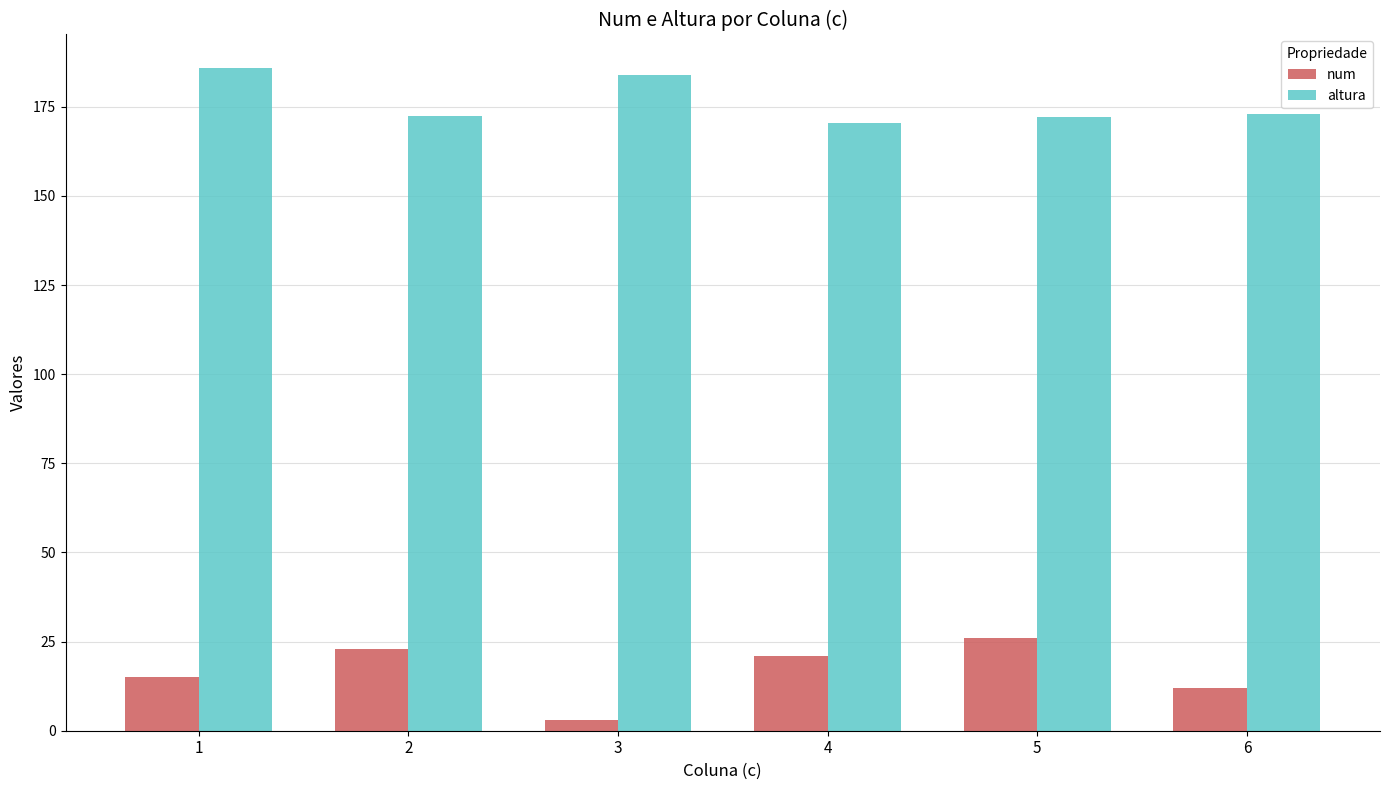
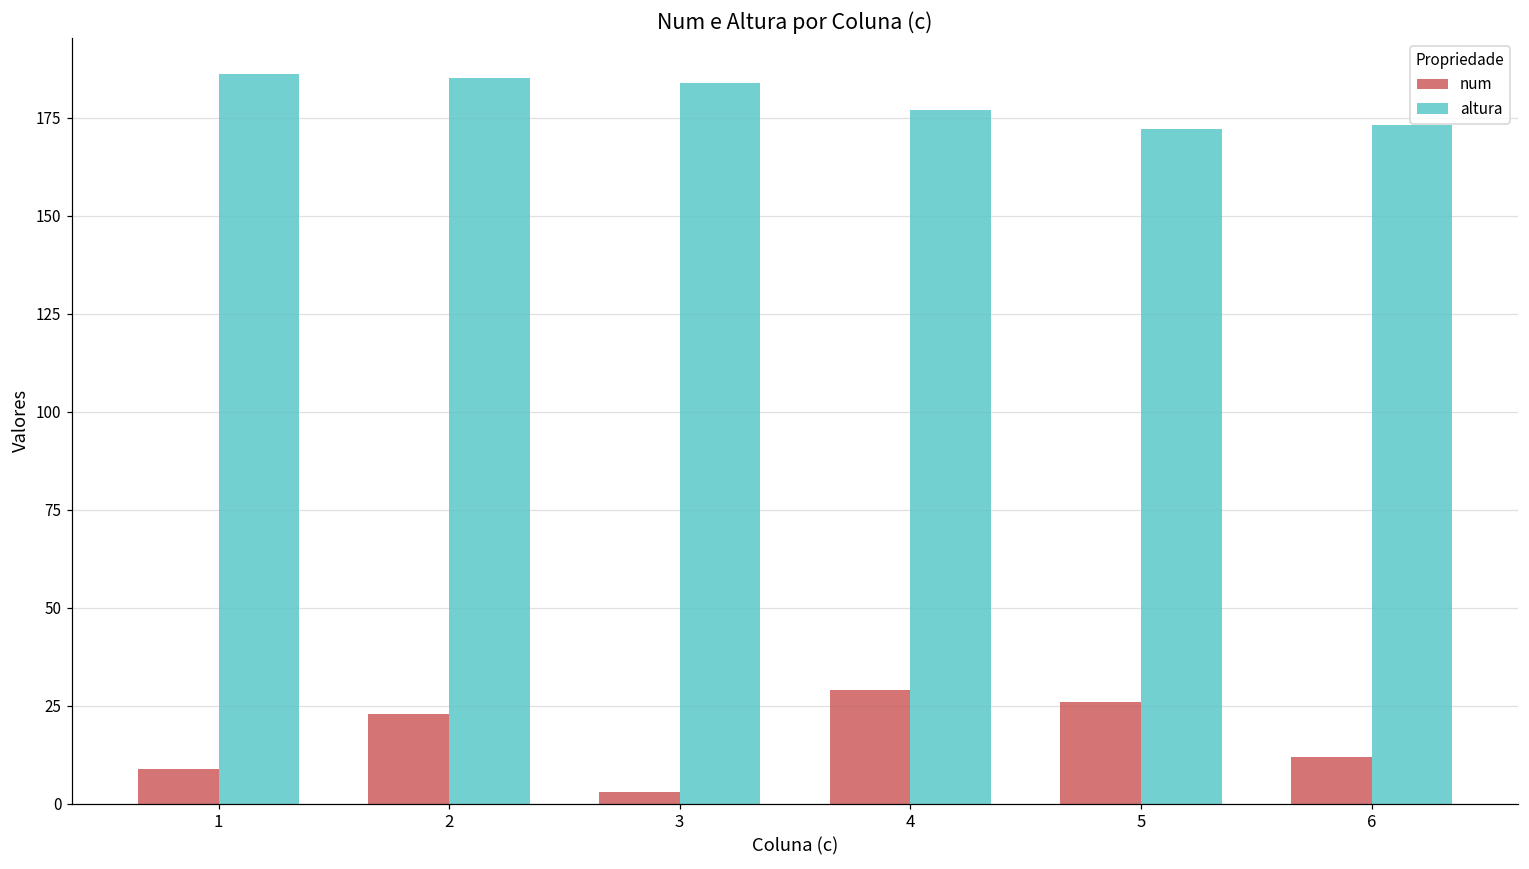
num, 1: 15 -> 9
altura, 2: 172 -> 185
num, 4: 21 -> 29
altura, 4: 171 -> 177
